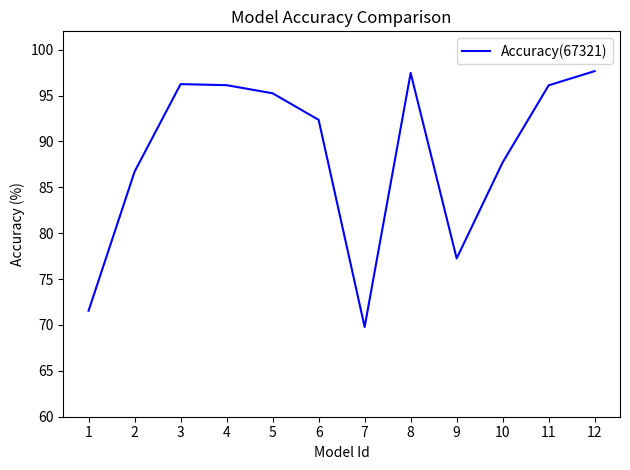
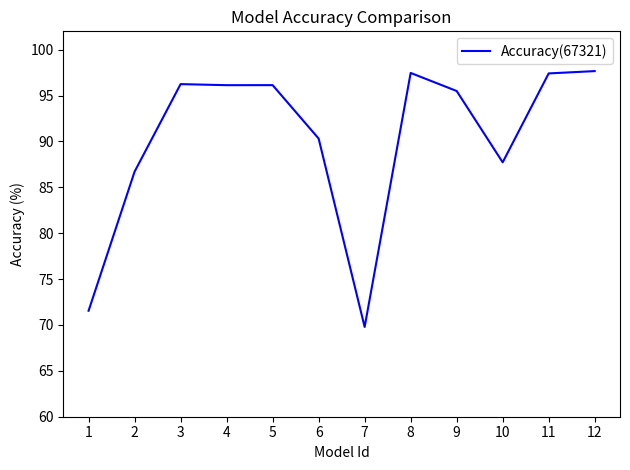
5: 95 -> 96
6: 92 -> 90
9: 77 -> 95
11: 96 -> 97
